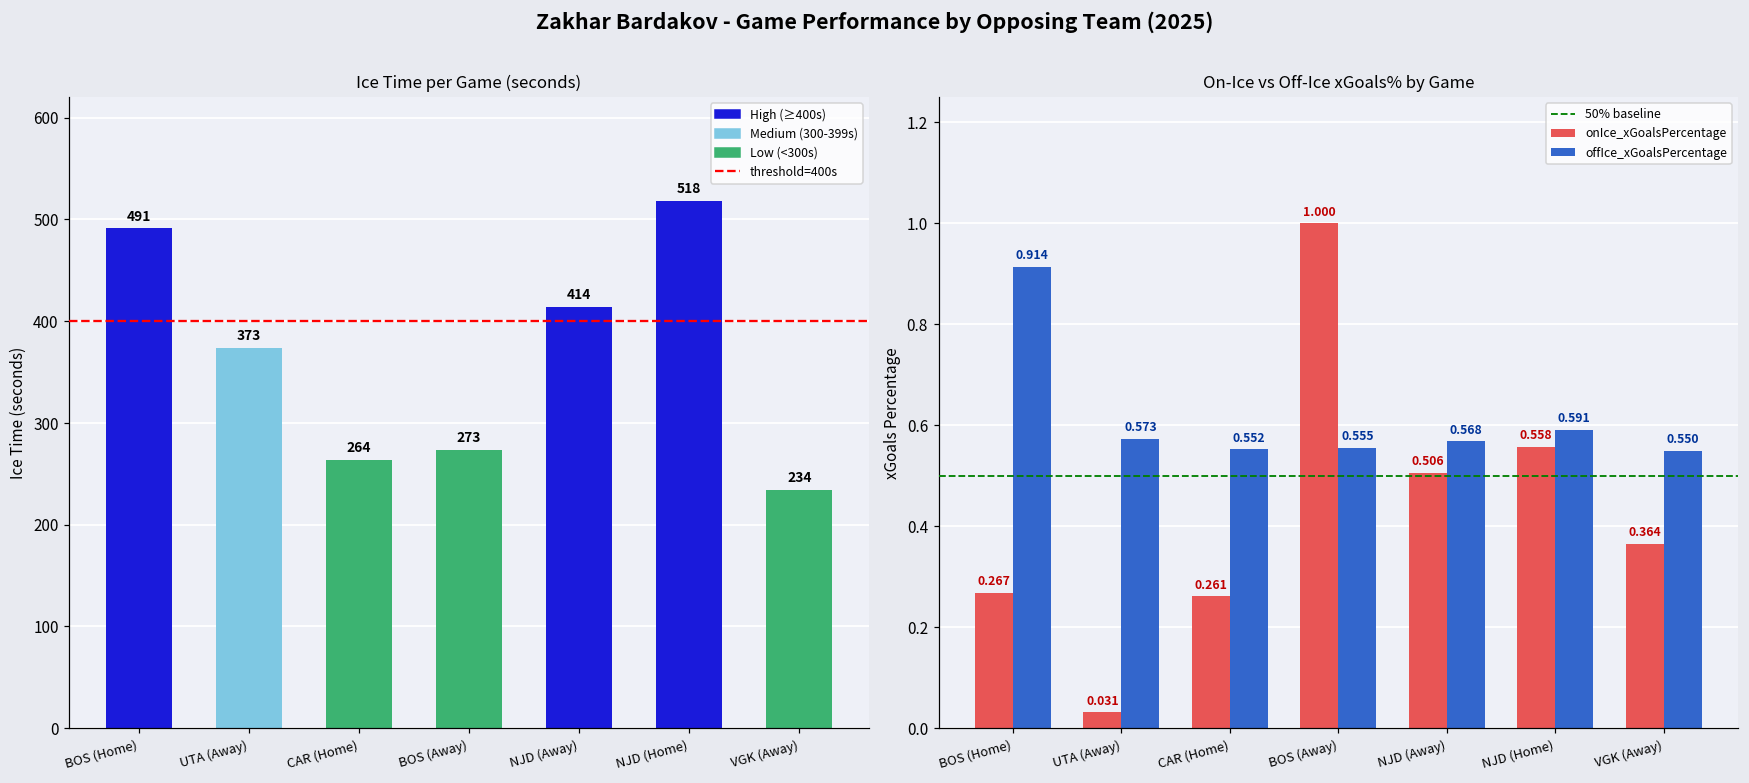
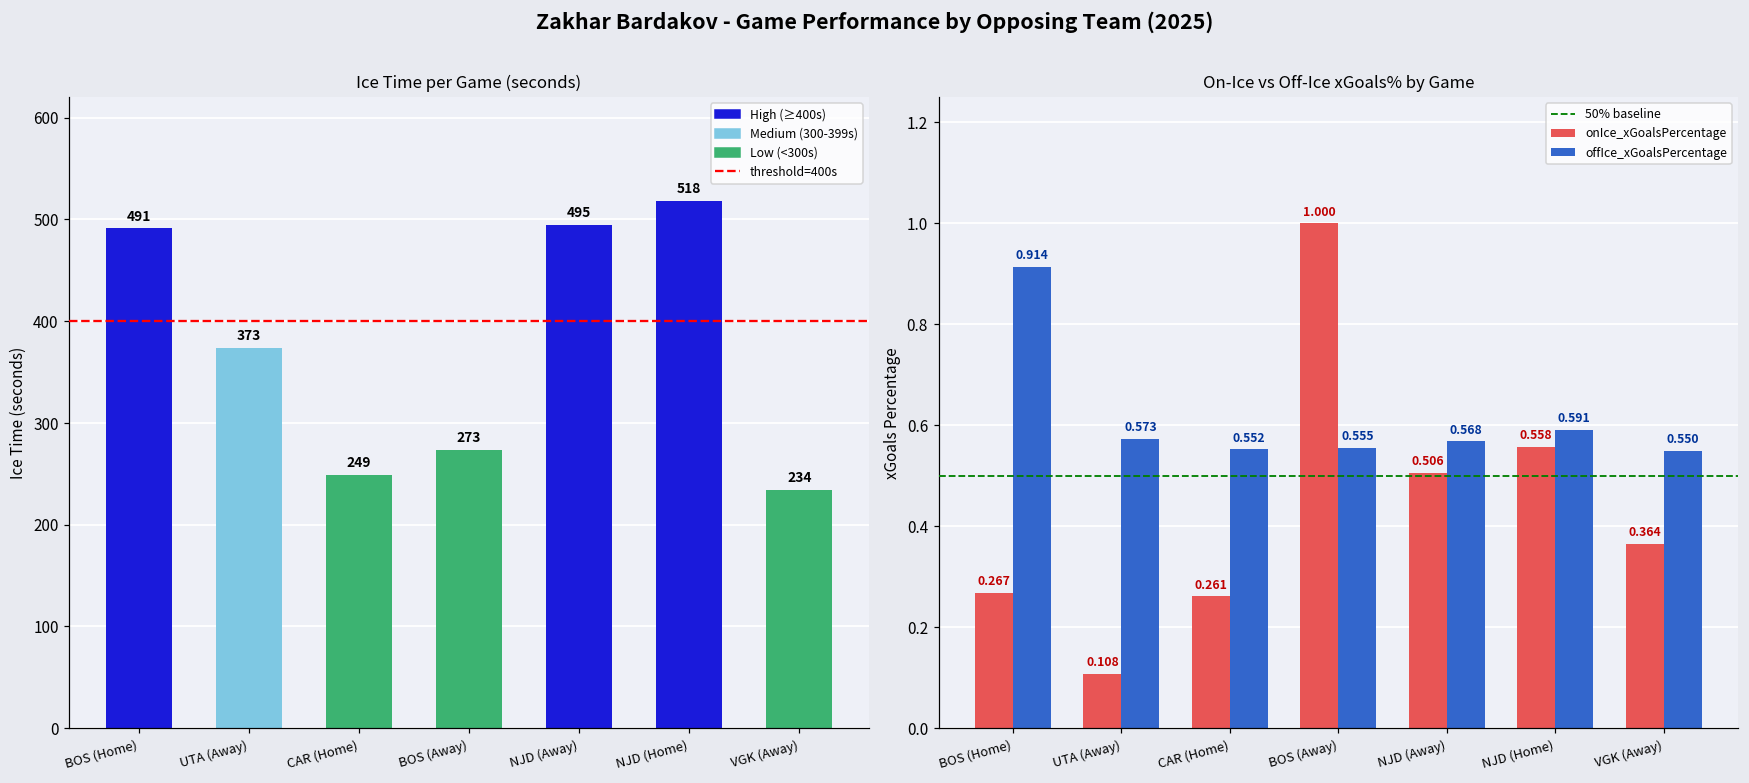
Ice Time per Game (seconds), CAR (Home): 264 -> 249
Ice Time per Game (seconds), NJD (Away): 414 -> 495
On-Ice vs Off-Ice xGoals% by Game, onIce_xGoalsPercentage, UTA (Away): 0.031 -> 0.108
